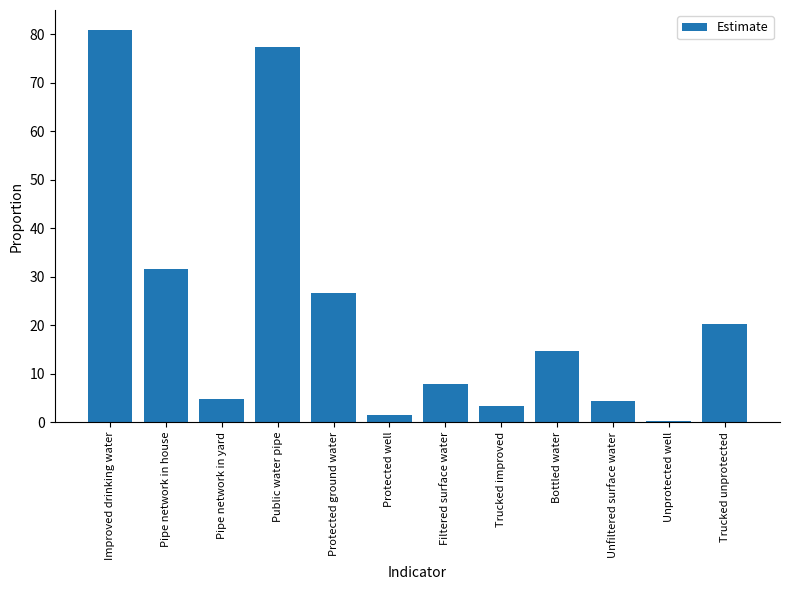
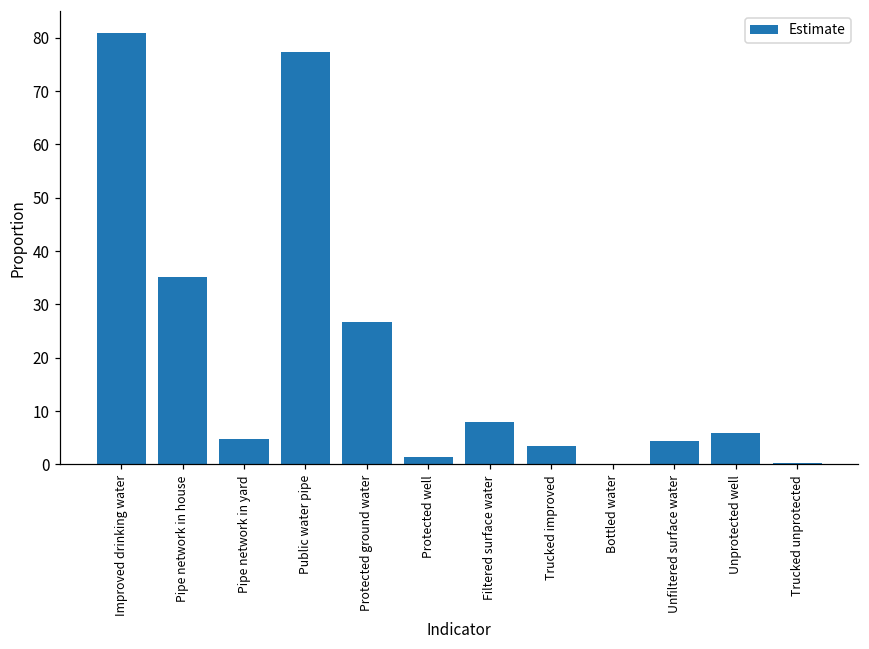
Pipe network in house: 32 -> 35
Bottled water: 15 -> 0
Unprotected well: 0 -> 6
Trucked unprotected: 20 -> 0
